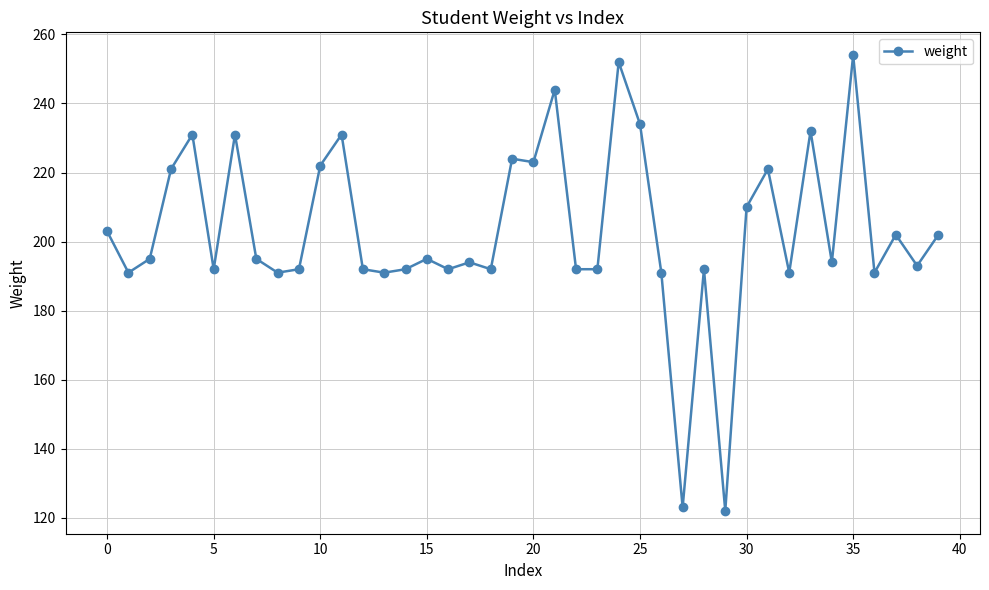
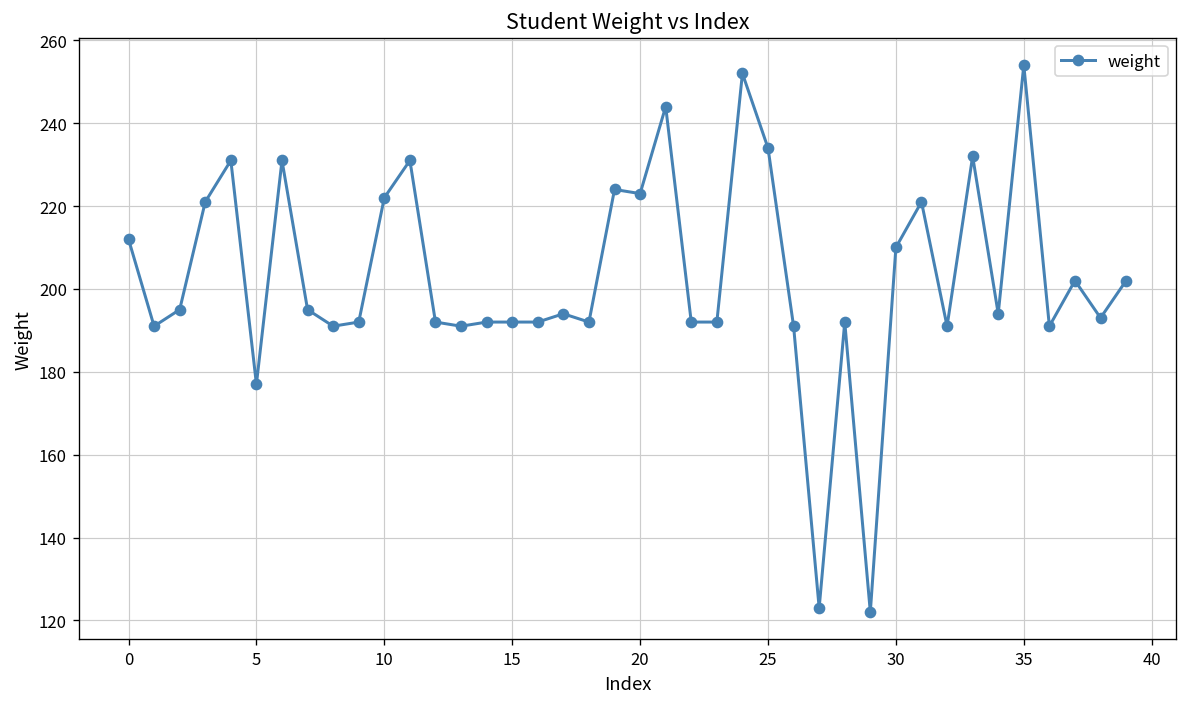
0: 203 -> 212
5: 192 -> 177
15: 195 -> 192
